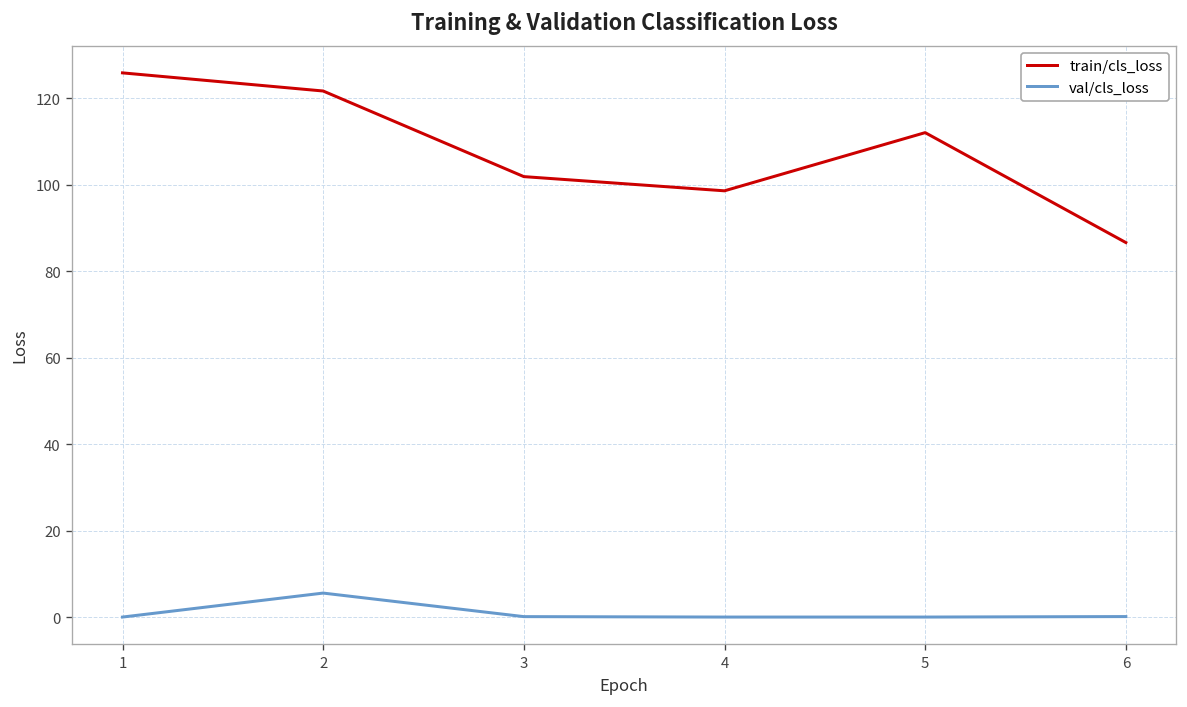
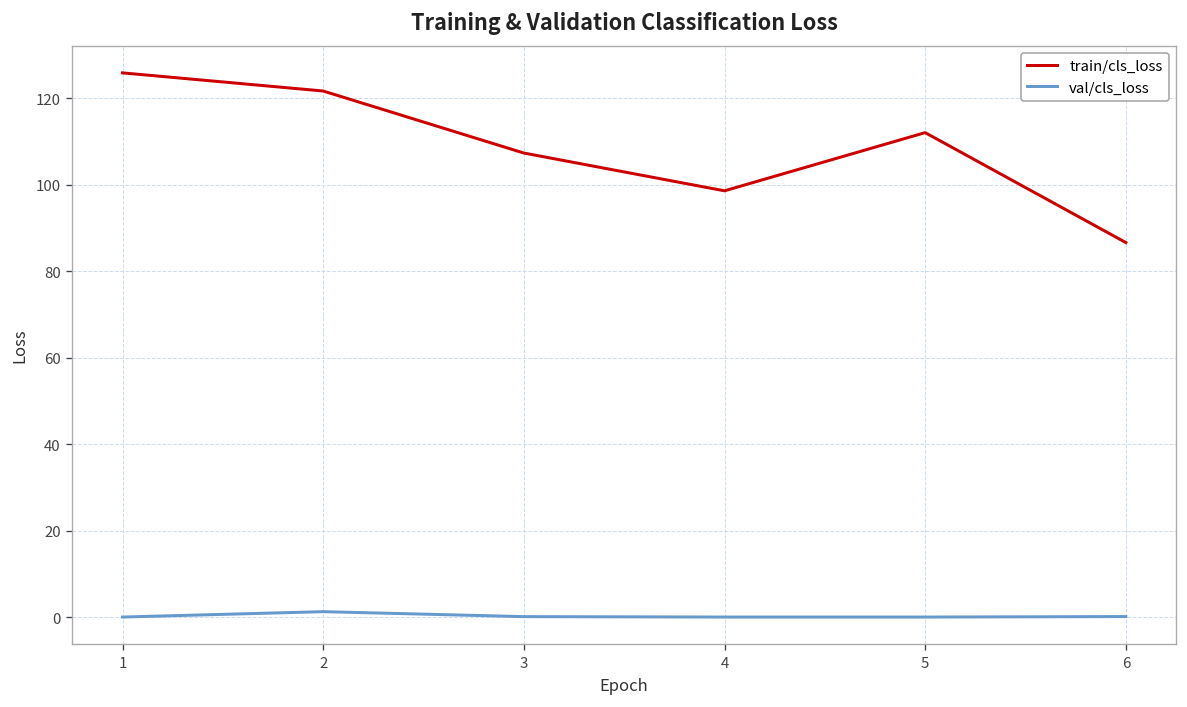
val/cls_loss, 2: 6 -> 1
train/cls_loss, 3: 102 -> 107
